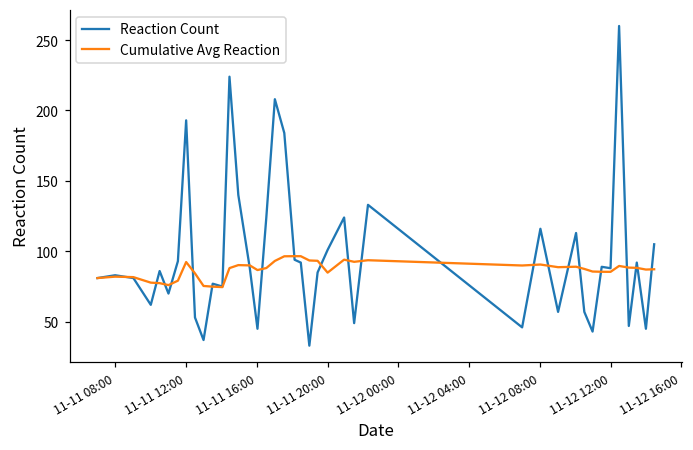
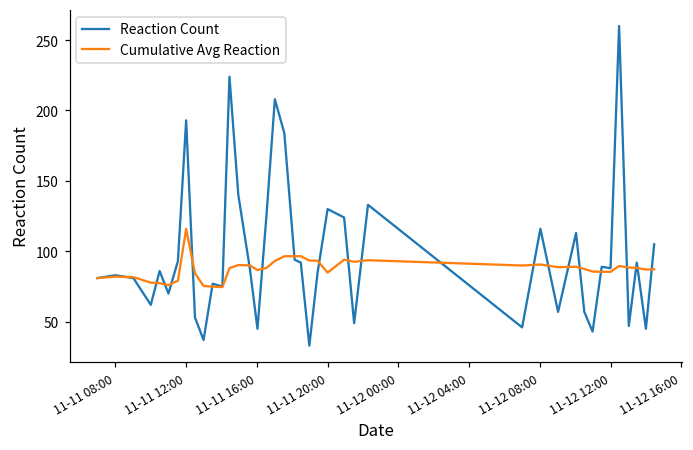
Cumulative Avg Reaction, 11-11 12:00: 92 -> 116
Reaction Count, 11-11 20:00: 101 -> 130
